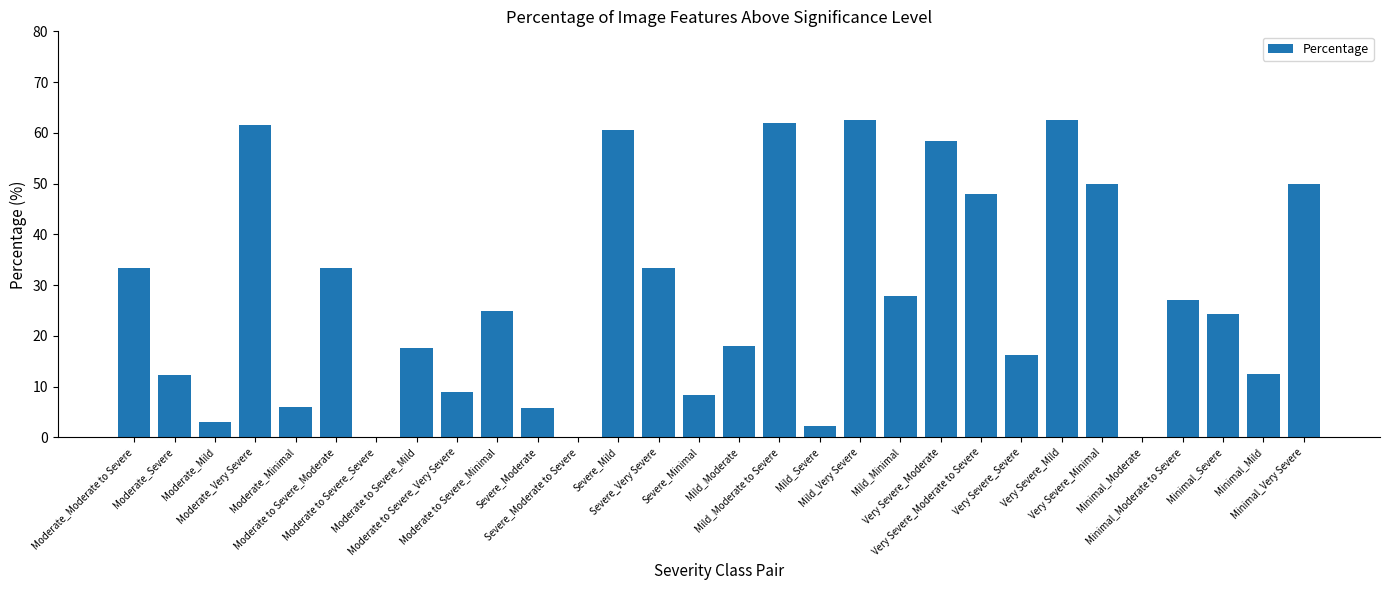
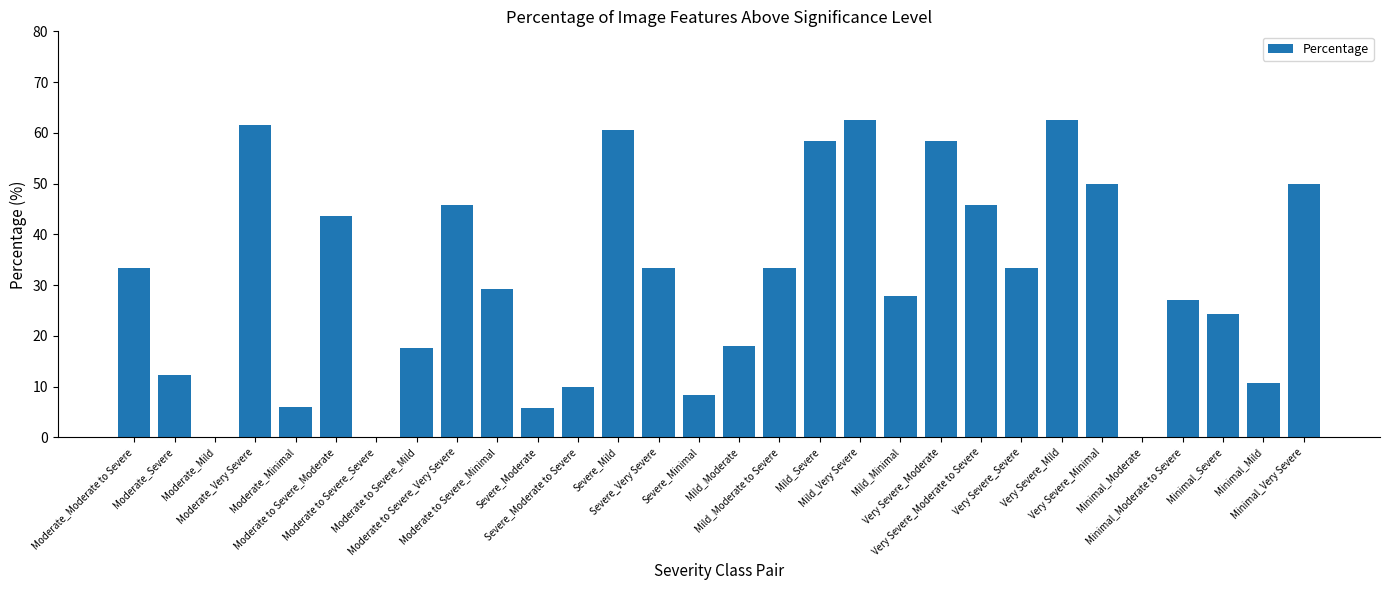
Moderate_Mild: 3 -> 0
Moderate to Severe_Moderate: 33 -> 44
Moderate to Severe_Very Severe: 9 -> 46
Moderate to Severe_Minimal: 25 -> 29
Severe_Moderate to Severe: 0 -> 10
Mild_Moderate to Severe: 62 -> 33
Mild_Severe: 2 -> 58
Very Severe_Moderate to Severe: 48 -> 46
Very Severe_Severe: 16 -> 33
Minimal_Mild: 13 -> 11
